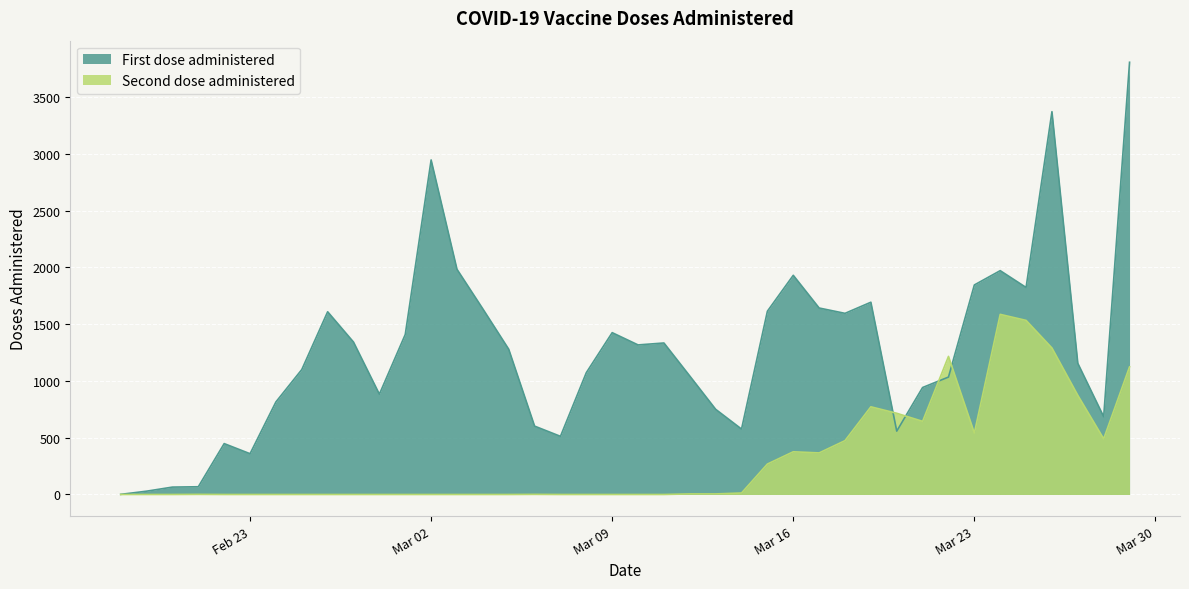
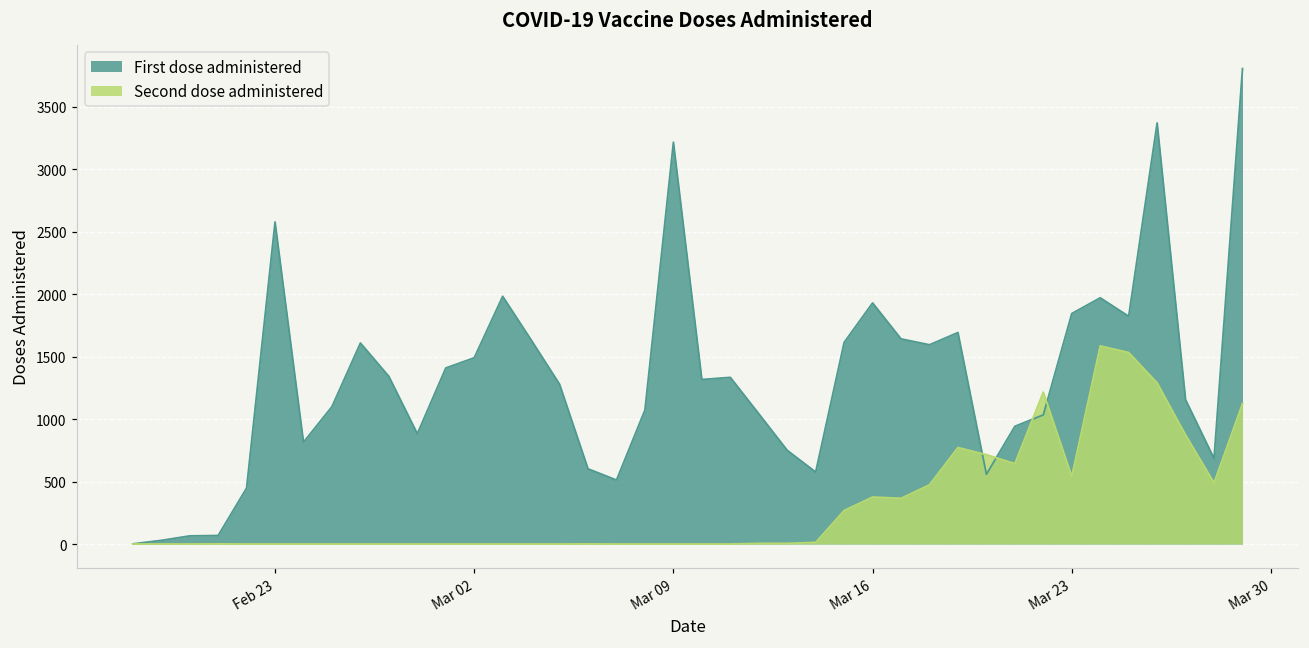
First dose administered, Feb 23: 360 -> 2580
First dose administered, Mar 02: 2950 -> 1490
First dose administered, Mar 09: 1430 -> 3220
